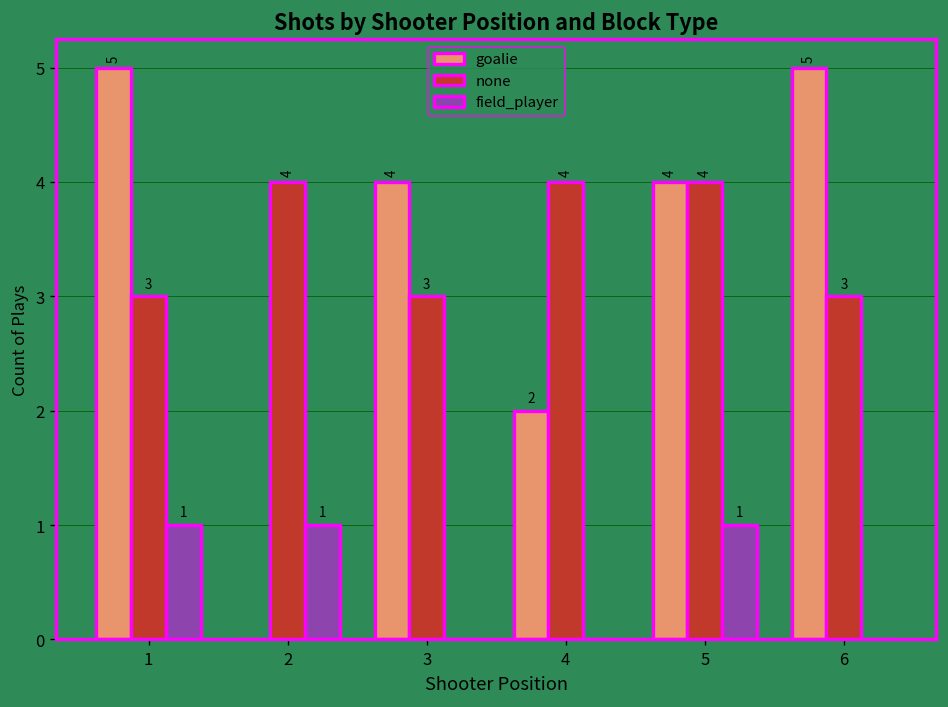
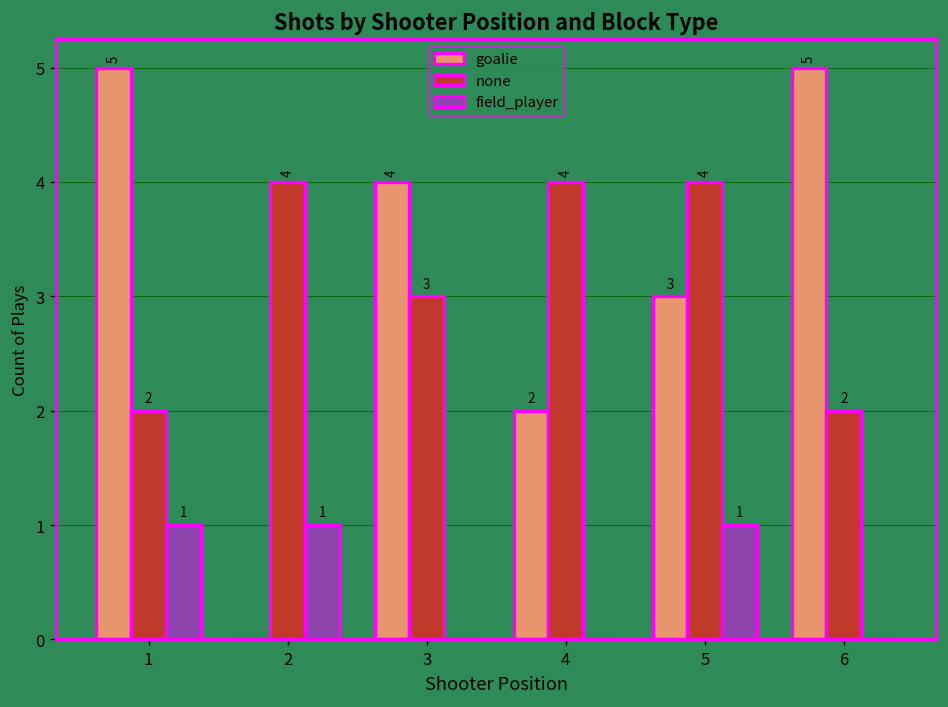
none, 1: 3 -> 2
goalie, 5: 4 -> 3
none, 6: 3 -> 2
